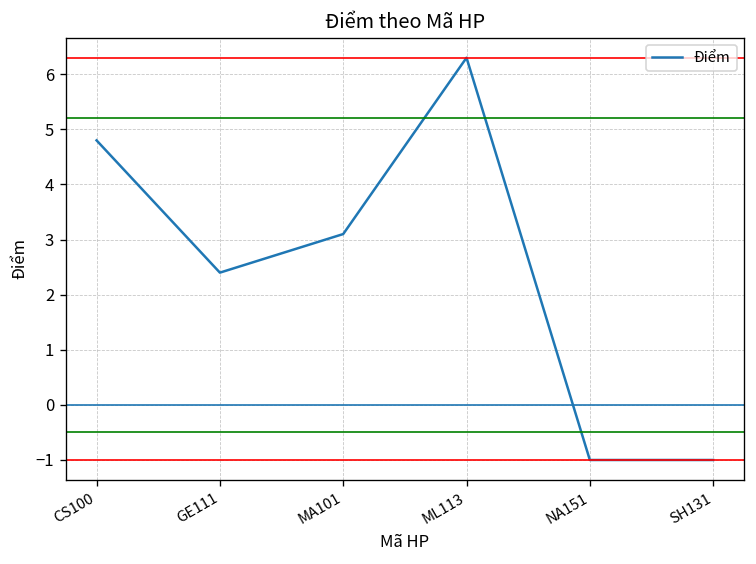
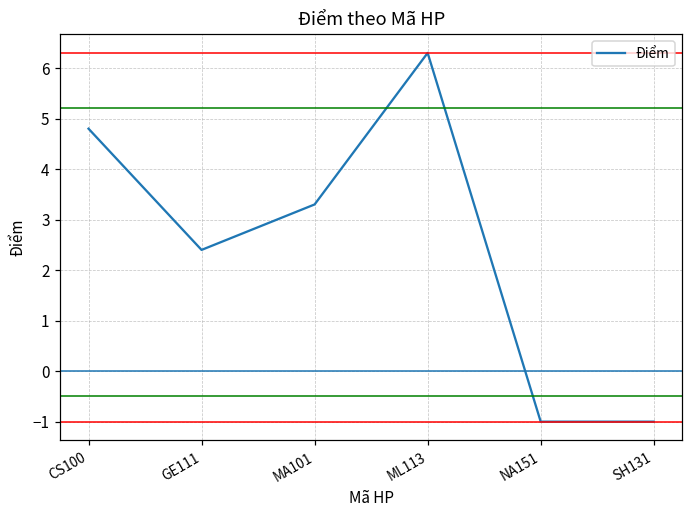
MA101: 3.1 -> 3.3
